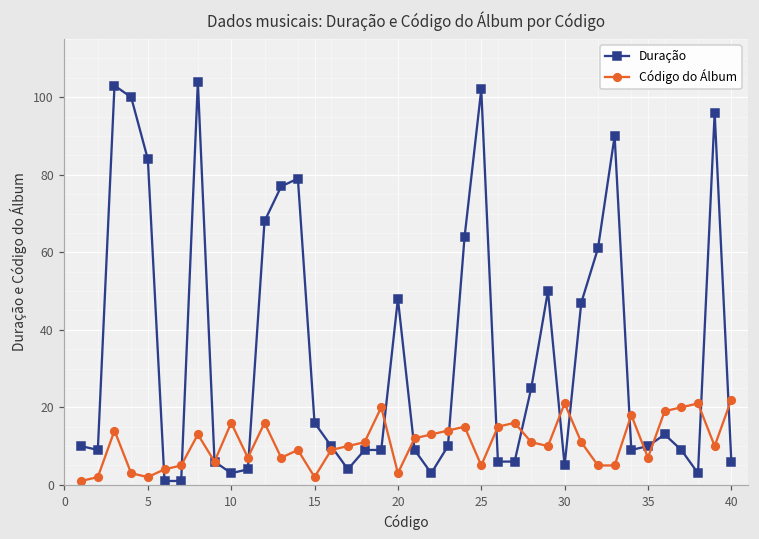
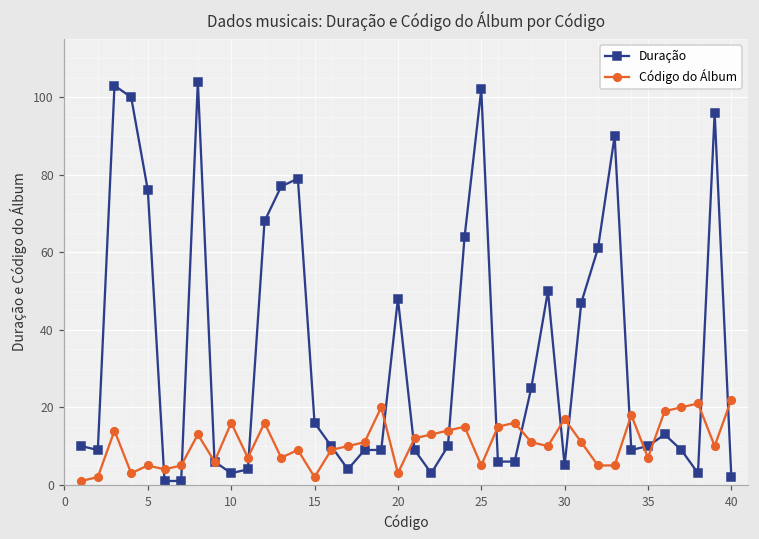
Duração, 5: 84 -> 76
Código do Álbum, 5: 2 -> 5
Código do Álbum, 30: 21 -> 17
Duração, 40: 6 -> 2
